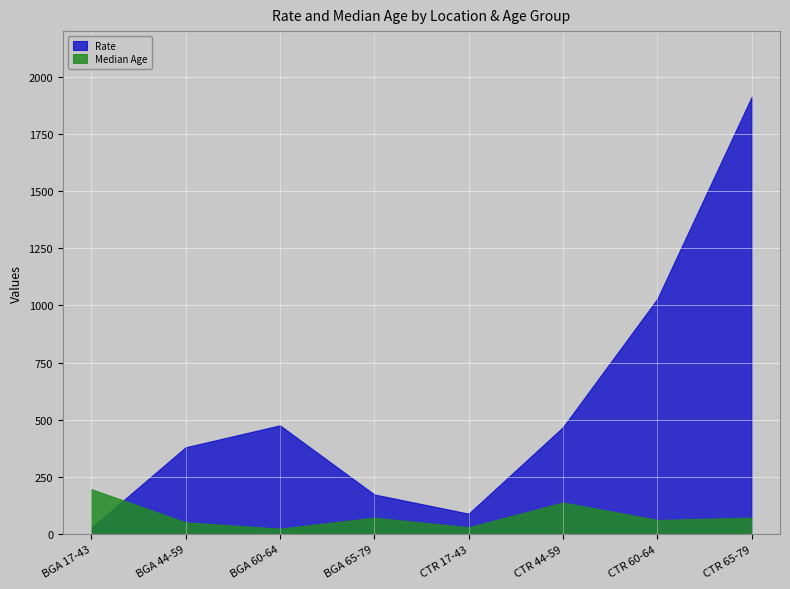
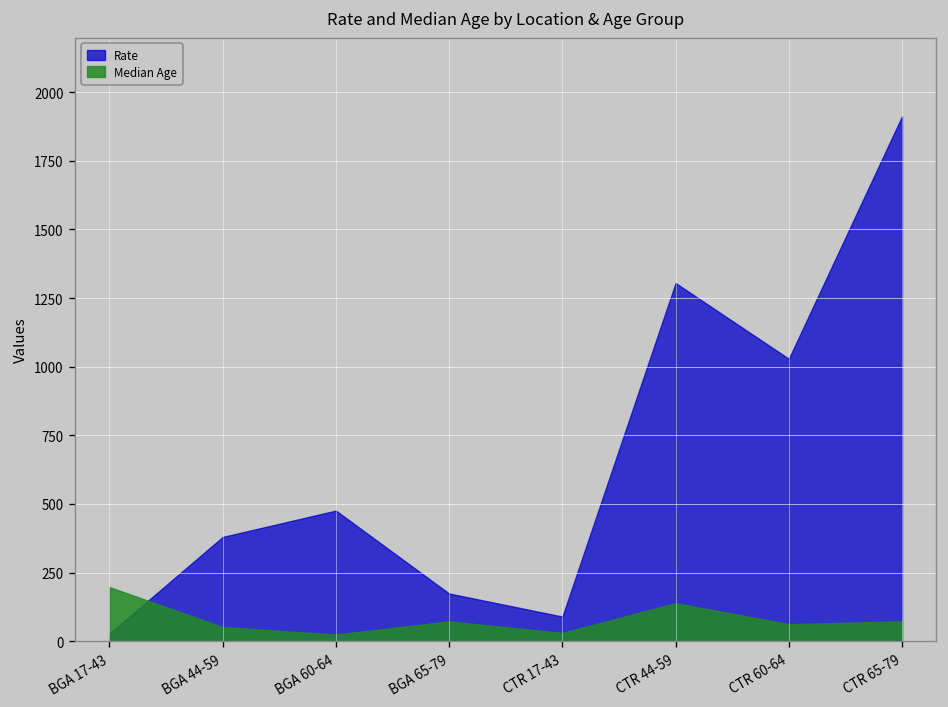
Rate, CTR 44-59: 470 -> 1300
